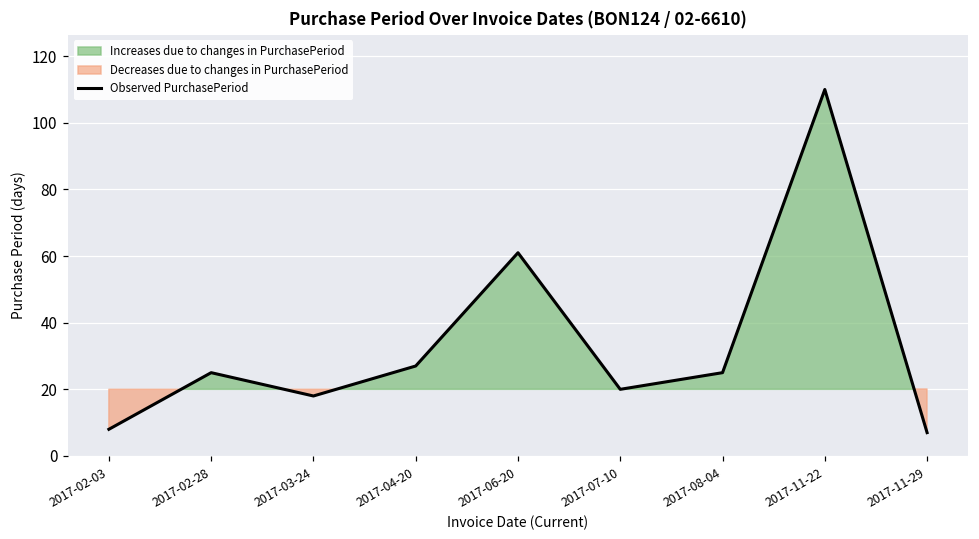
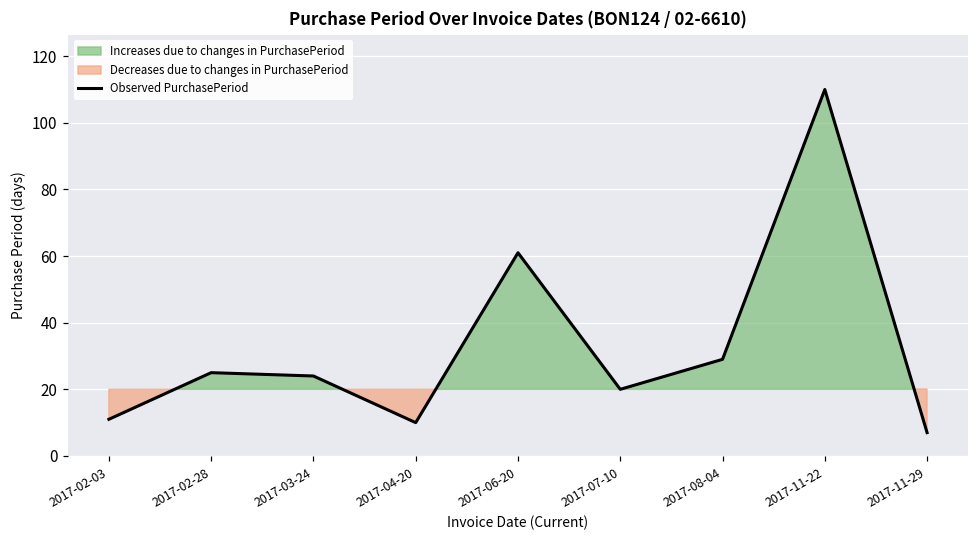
2017-02-03: 8 -> 11
2017-03-24: 18 -> 24
2017-04-20: 27 -> 10
2017-08-04: 25 -> 29
